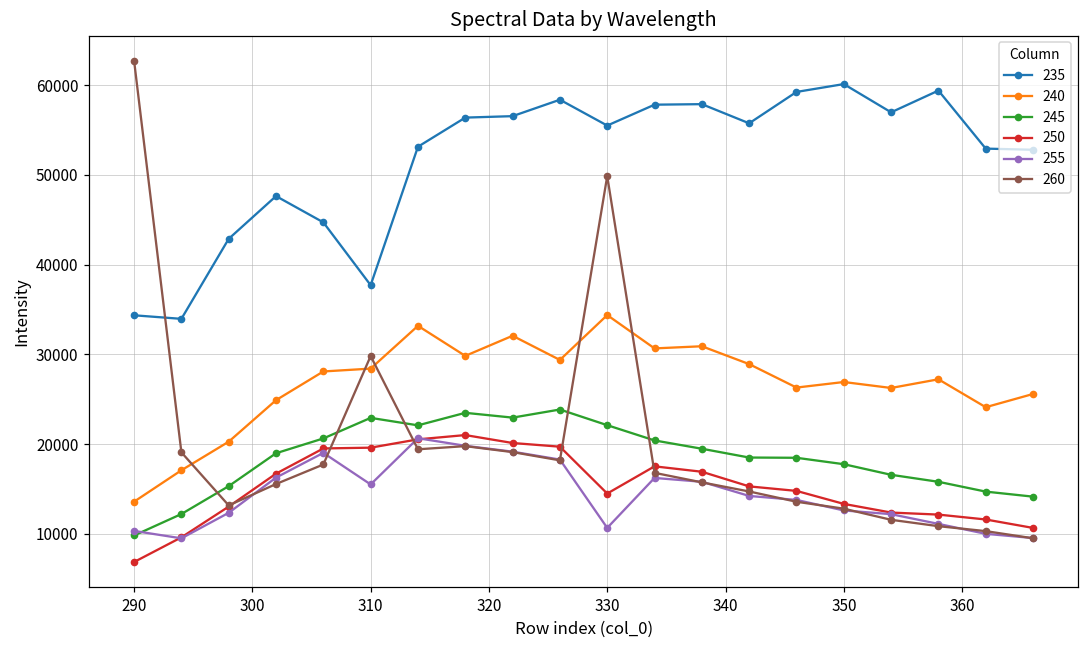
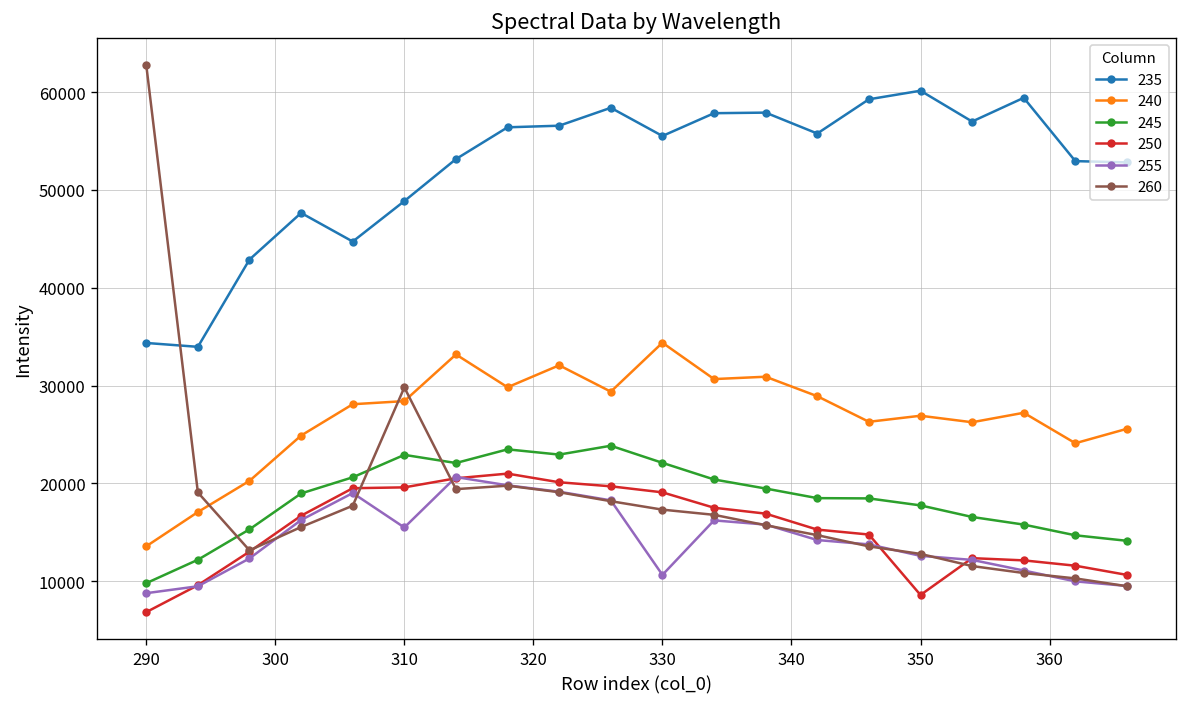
255, 290: 10000 -> 9000
235, 310: 38000 -> 49000
250, 330: 14000 -> 19000
260, 330: 50000 -> 17000
250, 350: 13000 -> 9000
